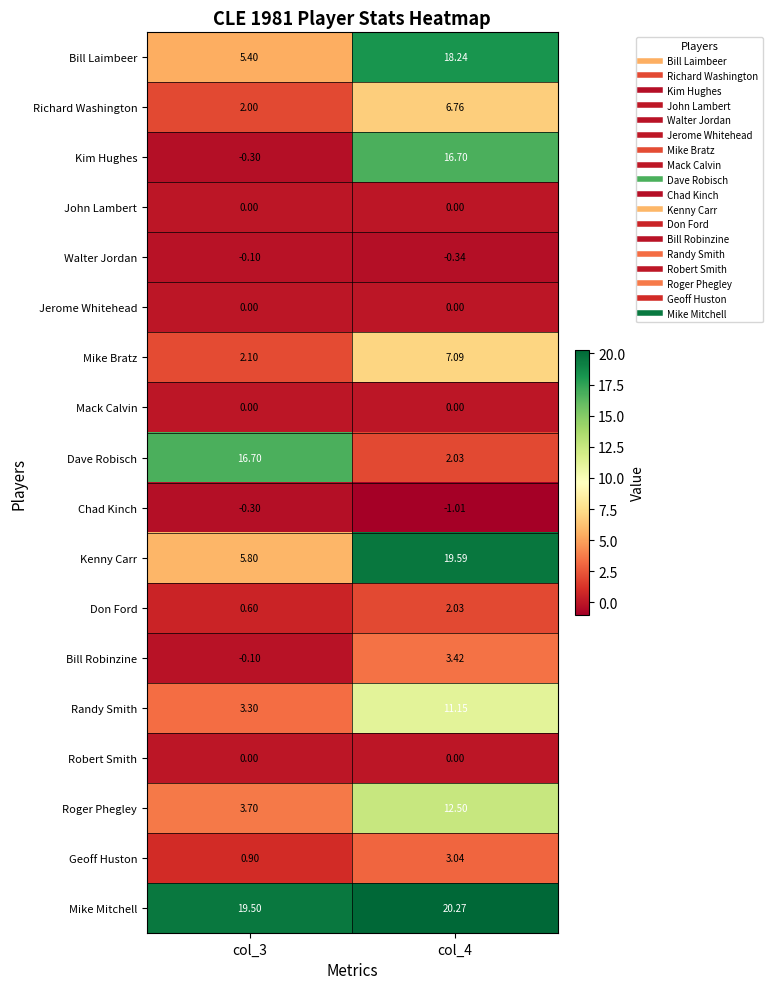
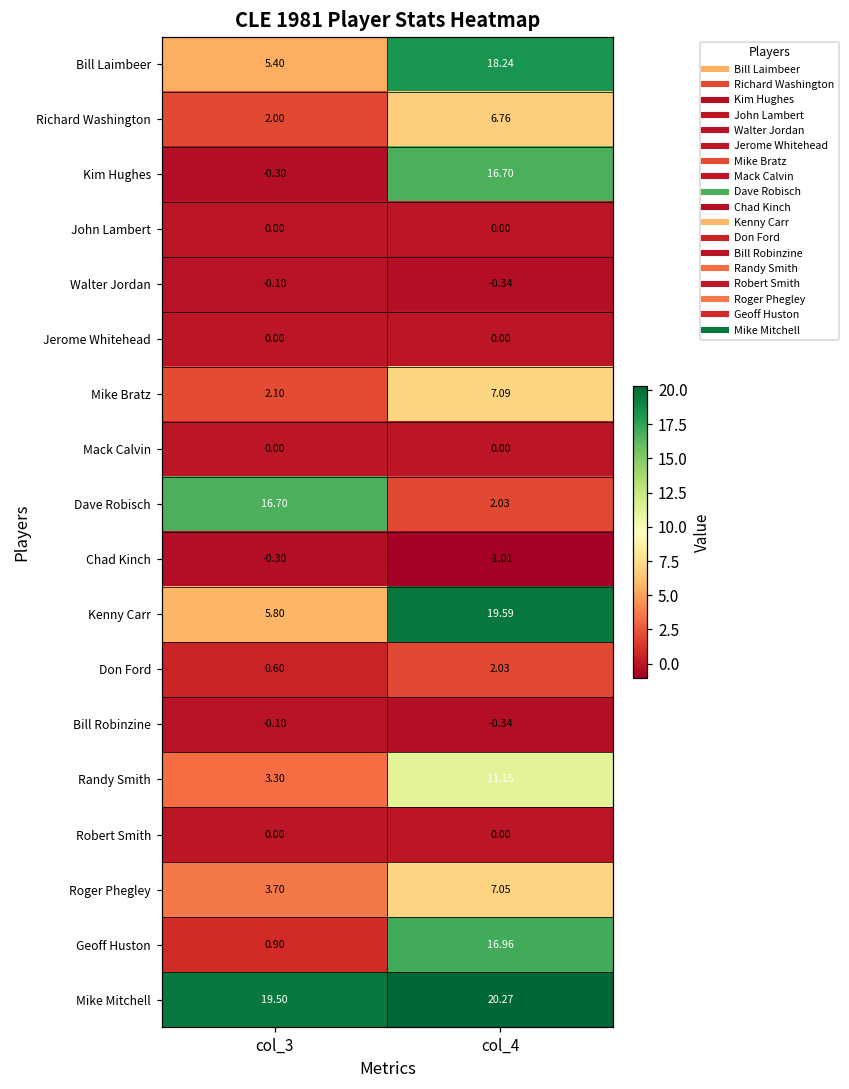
Bill Robinzine, col_4: 3.42 -> -0.34
Roger Phegley, col_4: 12.50 -> 7.05
Geoff Huston, col_4: 3.04 -> 16.96
